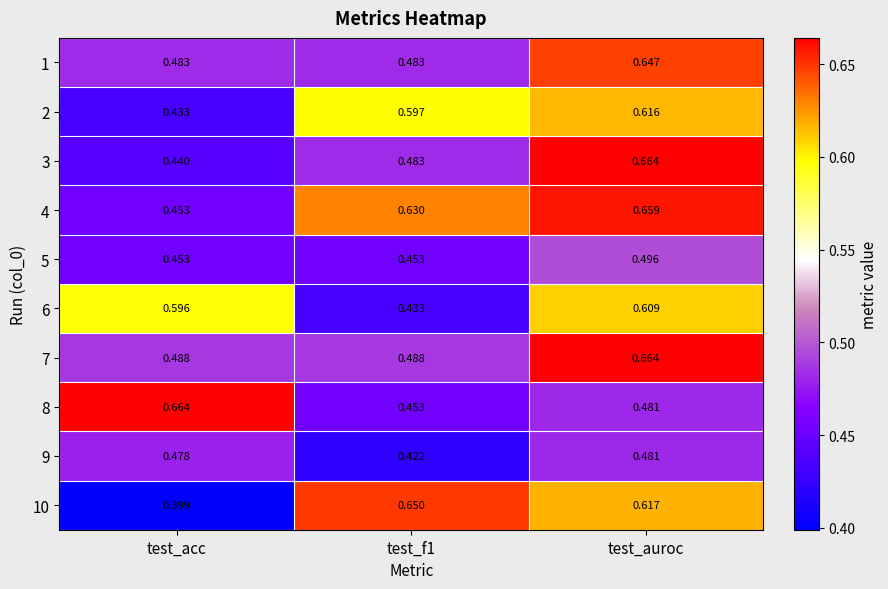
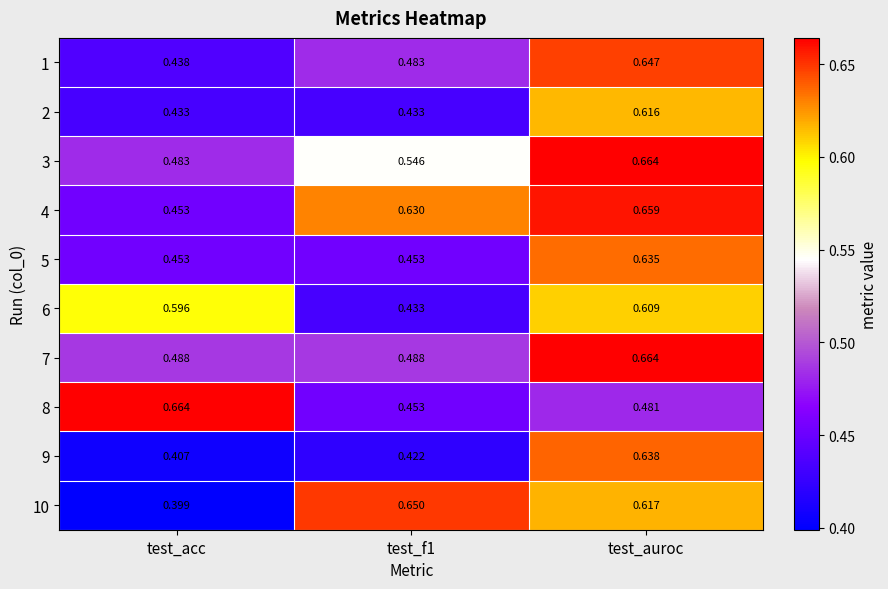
1, test_acc: 0.483 -> 0.438
2, test_f1: 0.597 -> 0.433
3, test_acc: 0.440 -> 0.483
3, test_f1: 0.483 -> 0.546
5, test_auroc: 0.496 -> 0.635
9, test_acc: 0.478 -> 0.407
9, test_auroc: 0.481 -> 0.638
